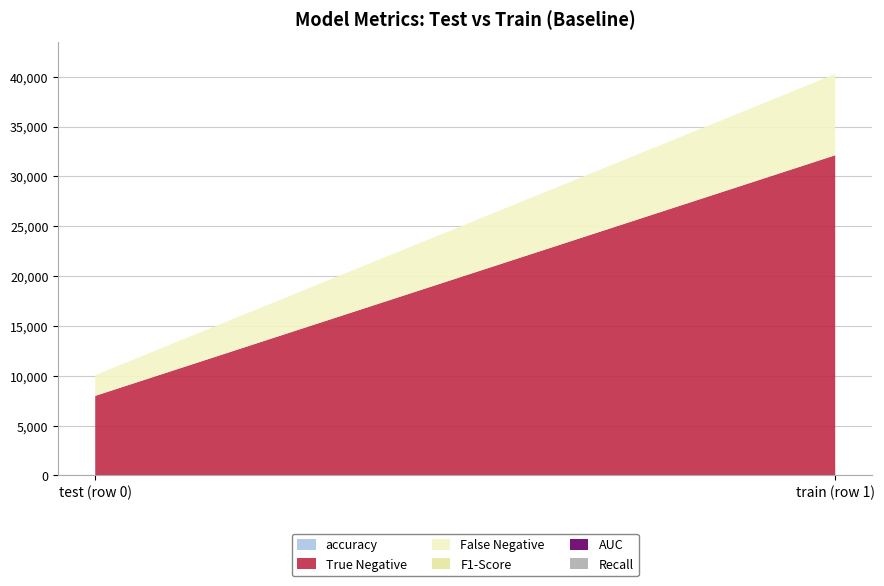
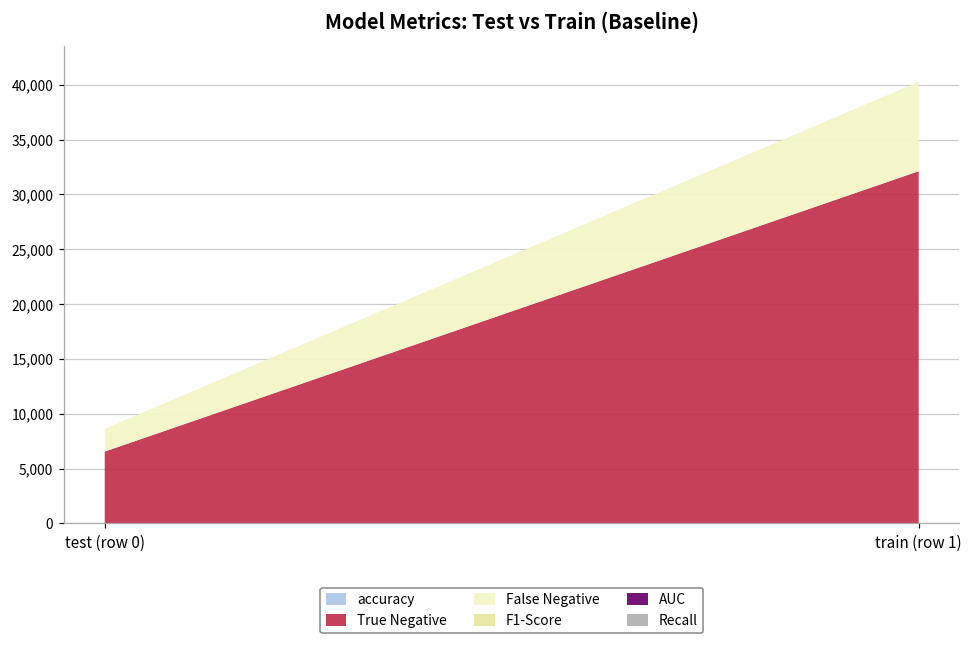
True Negative, test (row 0): 8,000 -> 7,000
